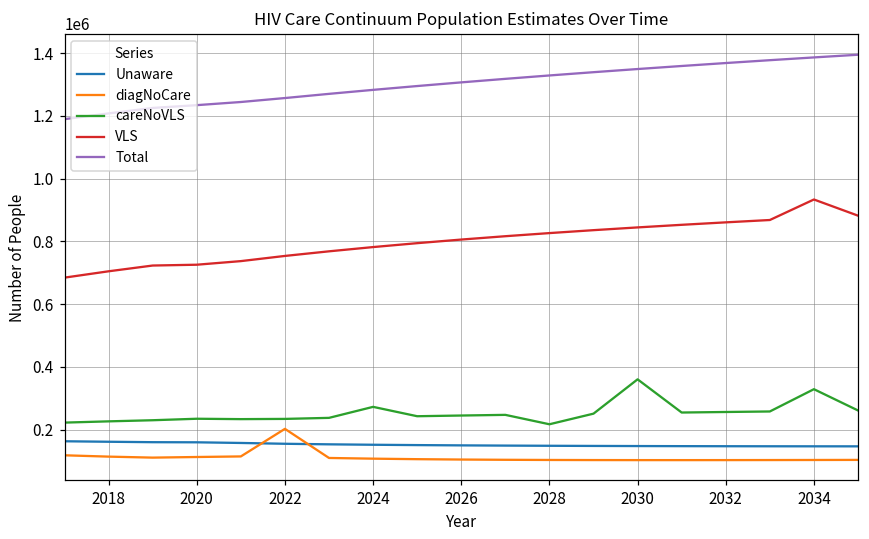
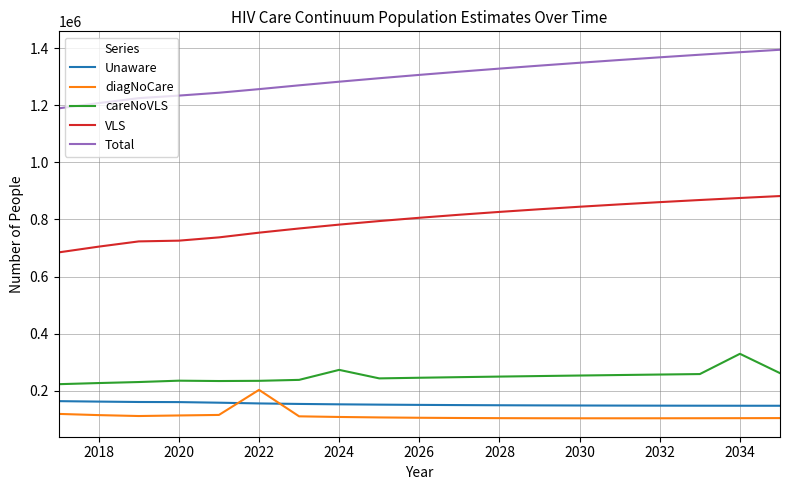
careNoVLS, 2028: 220000 -> 250000
careNoVLS, 2030: 360000 -> 250000
VLS, 2034: 930000 -> 880000
